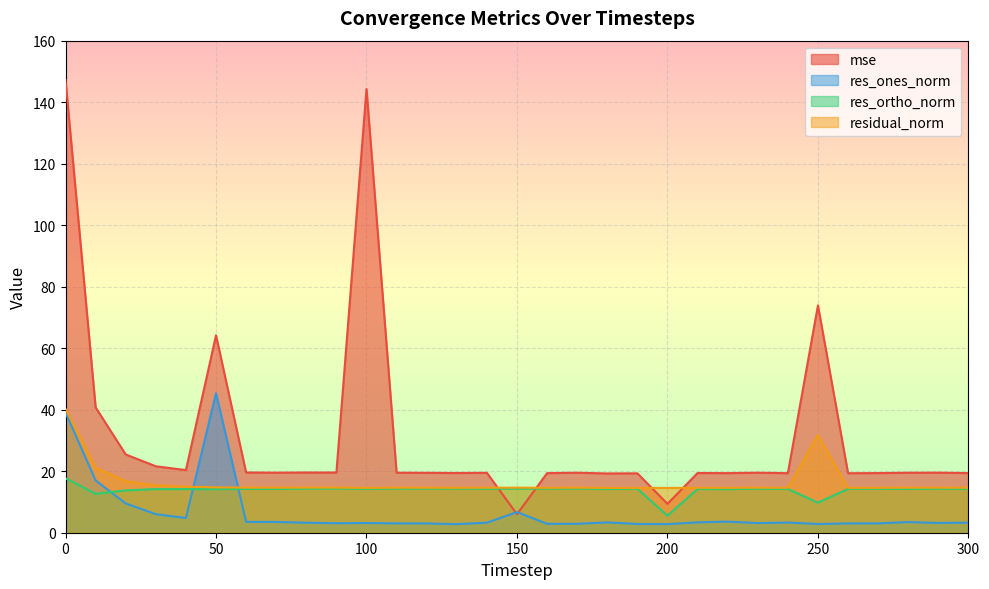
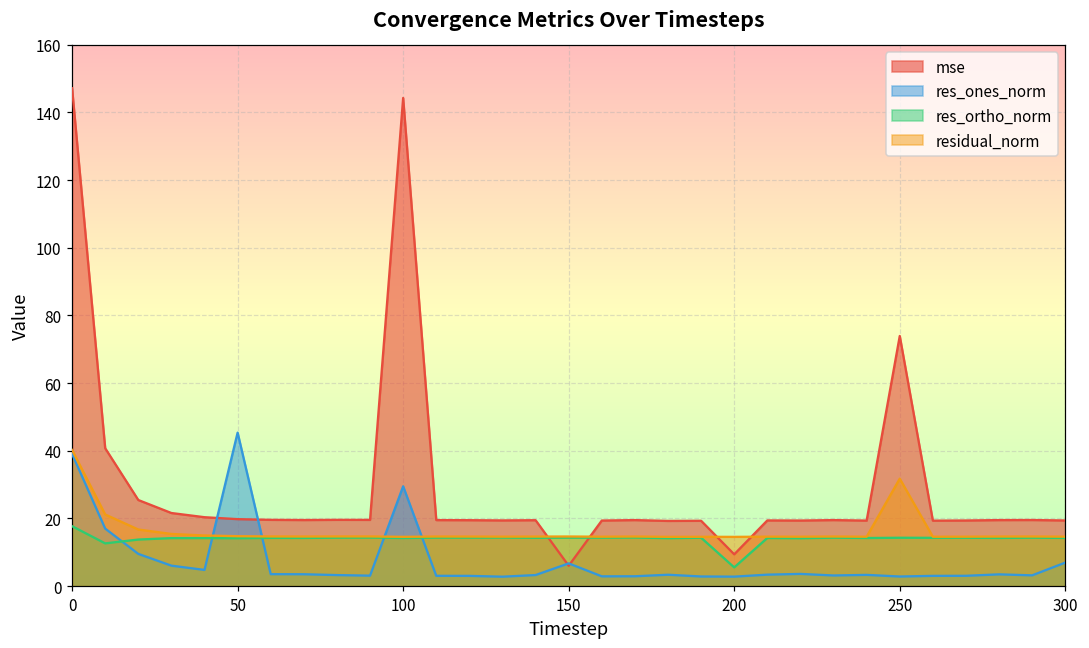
mse, 50: 64 -> 20
res_ones_norm, 100: 3 -> 29
res_ortho_norm, 250: 10 -> 14
res_ones_norm, 300: 3 -> 7
